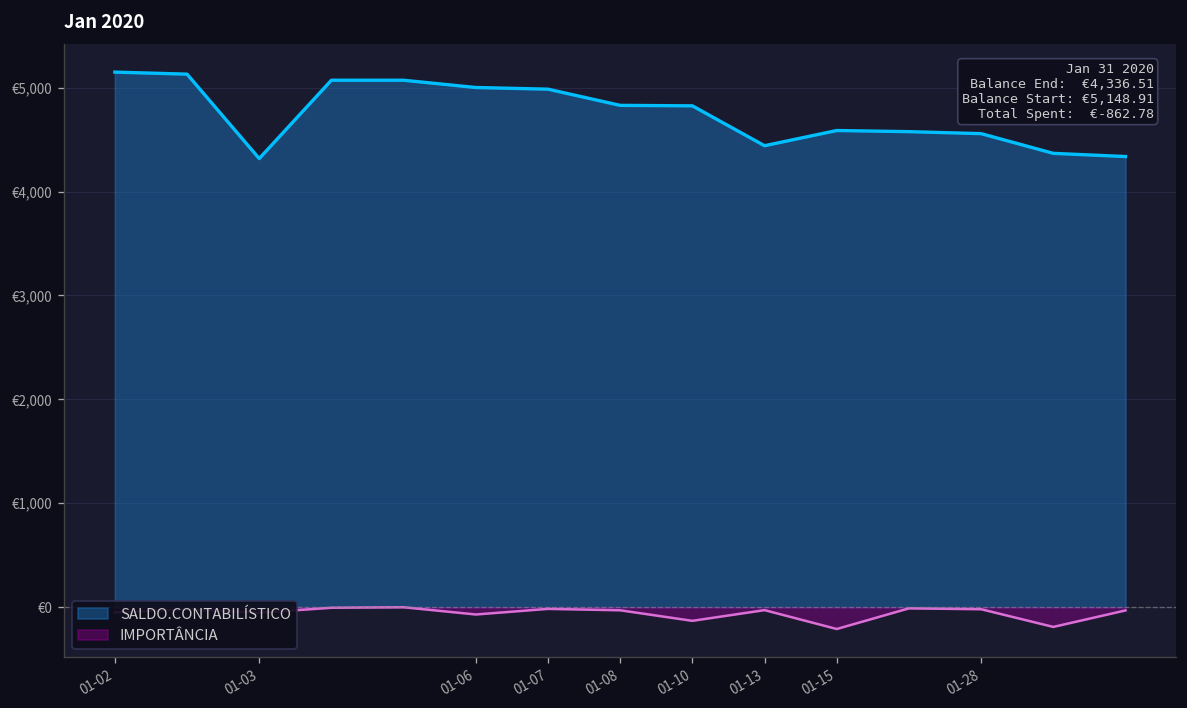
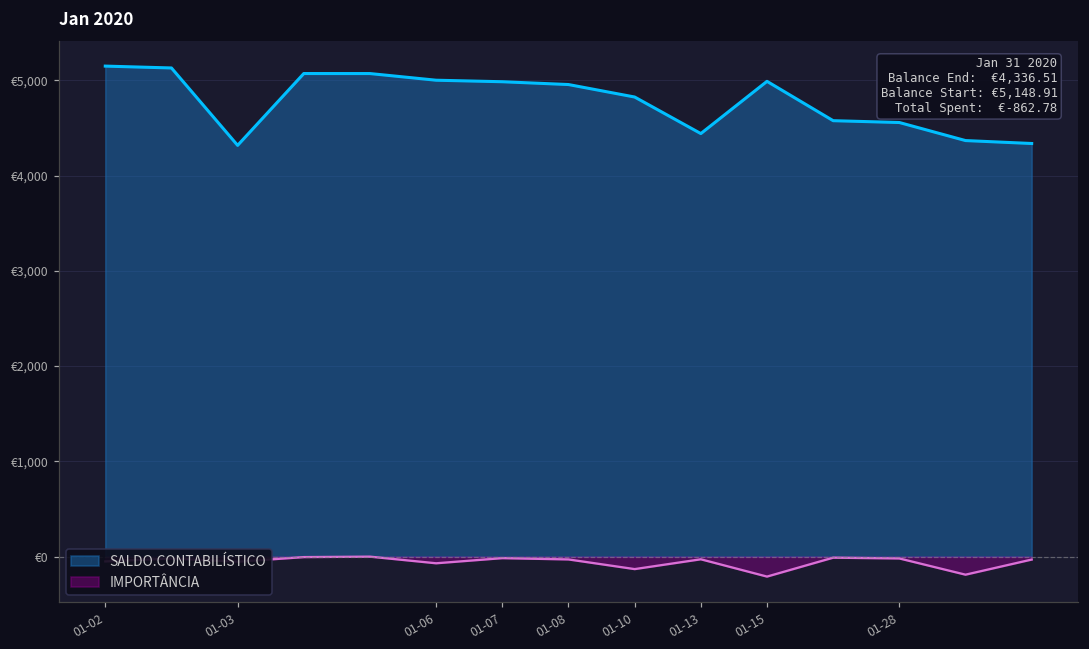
SALDO.CONTABILÍSTICO, 01-08: €4,800 -> €5,000
SALDO.CONTABILÍSTICO, 01-15: €4,600 -> €5,000
